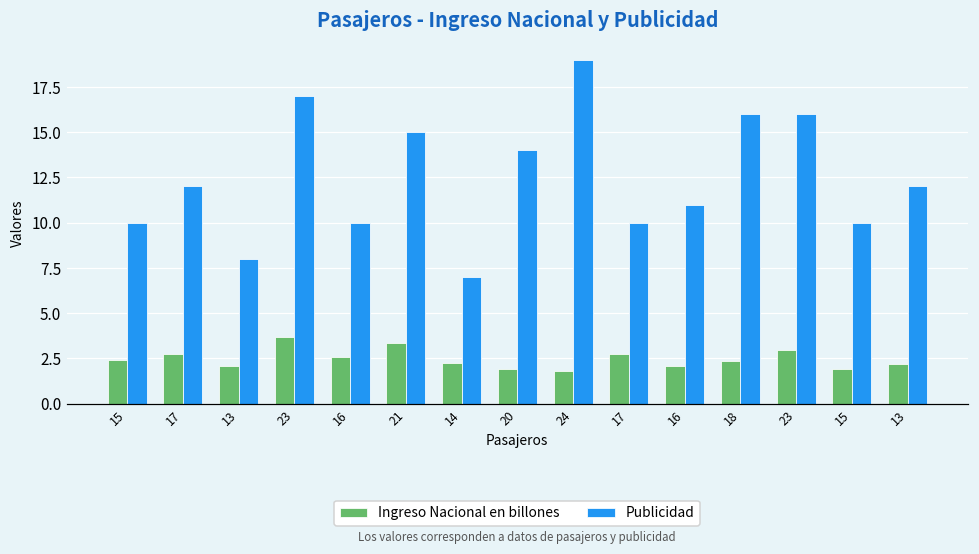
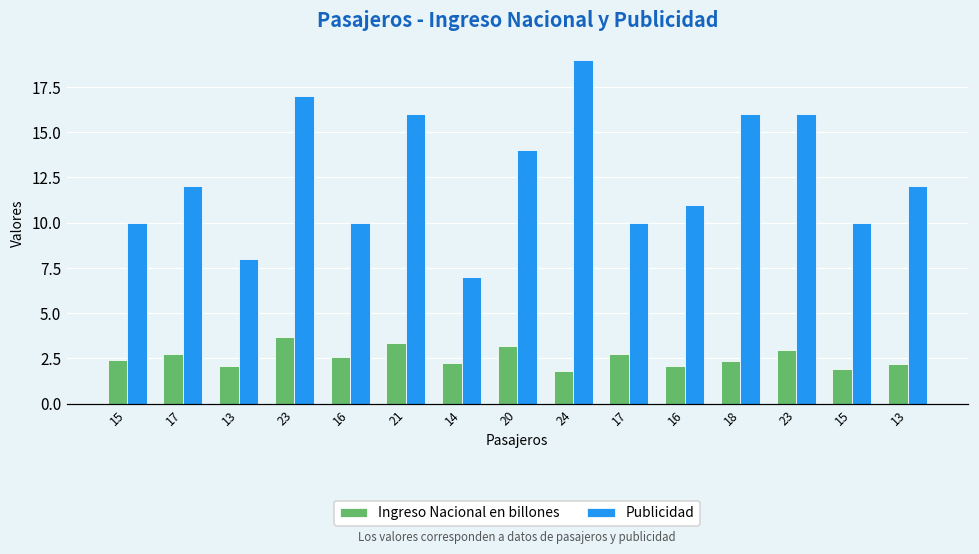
Publicidad, 21: 15 -> 16
Ingreso Nacional en billones, 20: 1.9 -> 3.2
